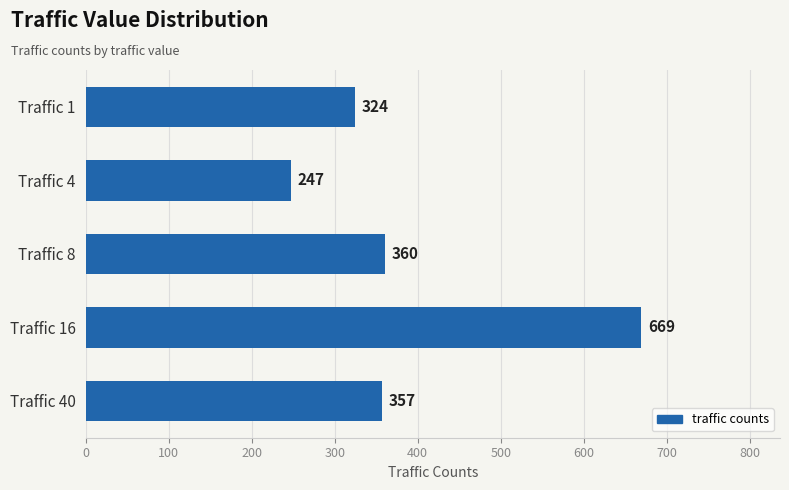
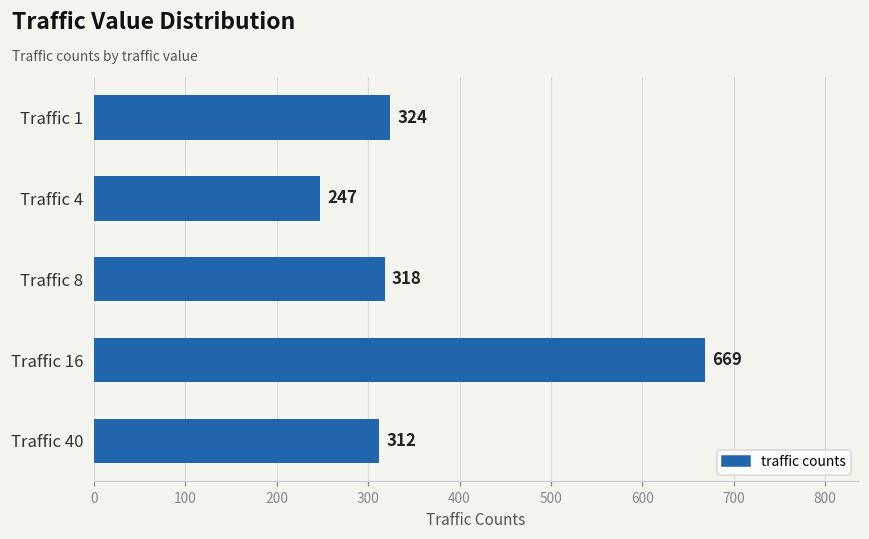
Traffic 8: 360 -> 318
Traffic 40: 357 -> 312
